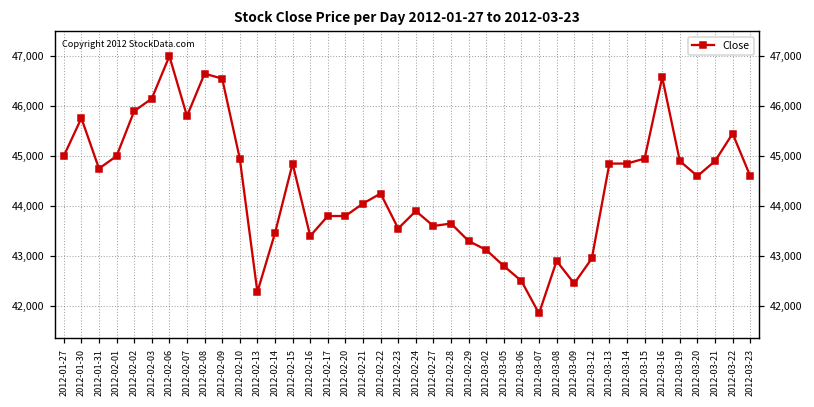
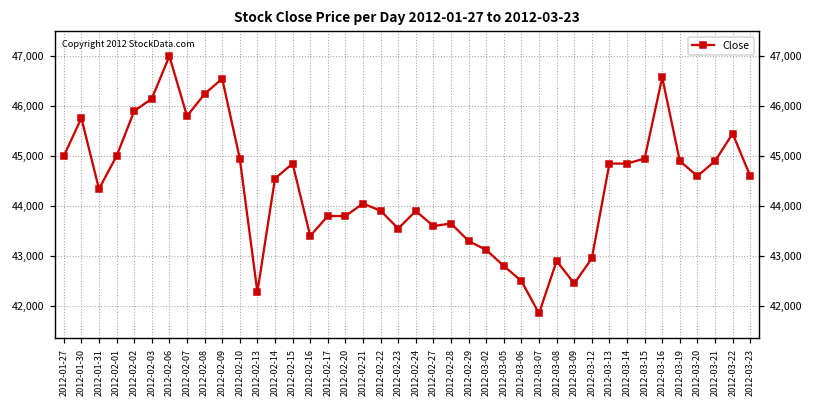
2012-01-31: 44,800 -> 44,300
2012-02-08: 46,700 -> 46,200
2012-02-14: 43,500 -> 44,600
2012-02-22: 44,300 -> 43,900
